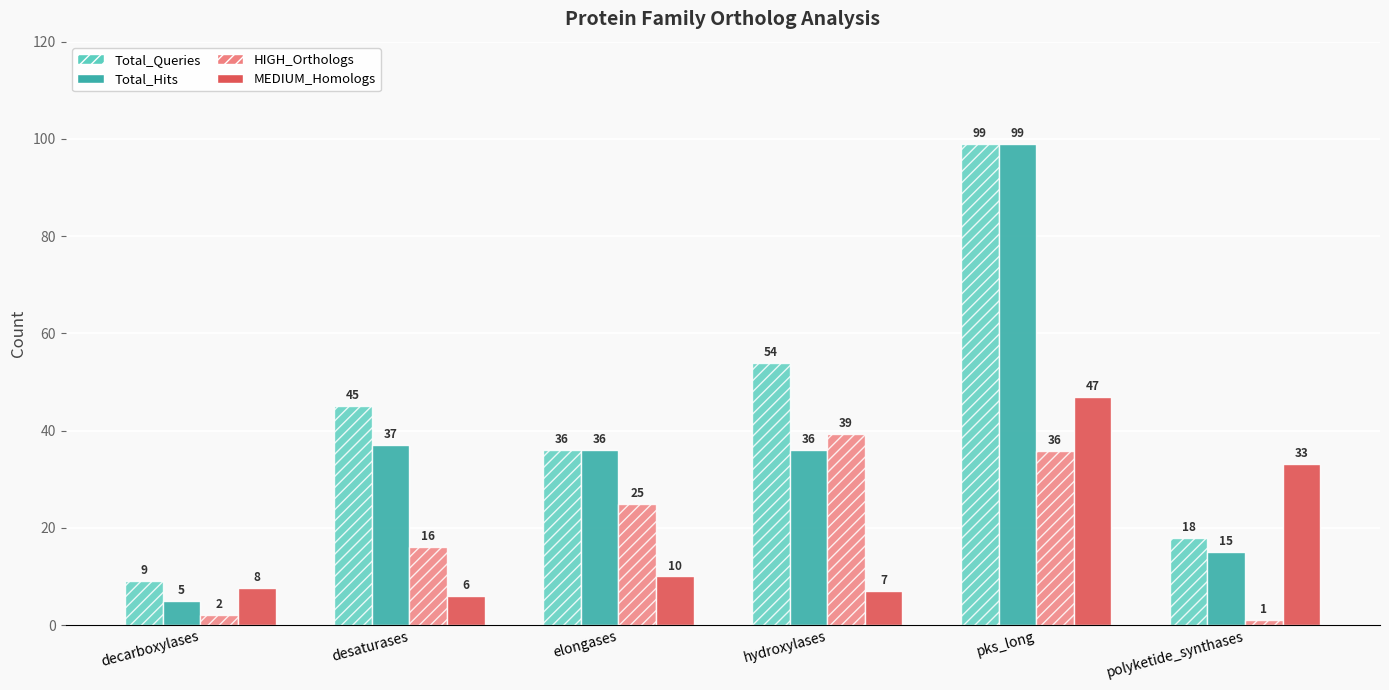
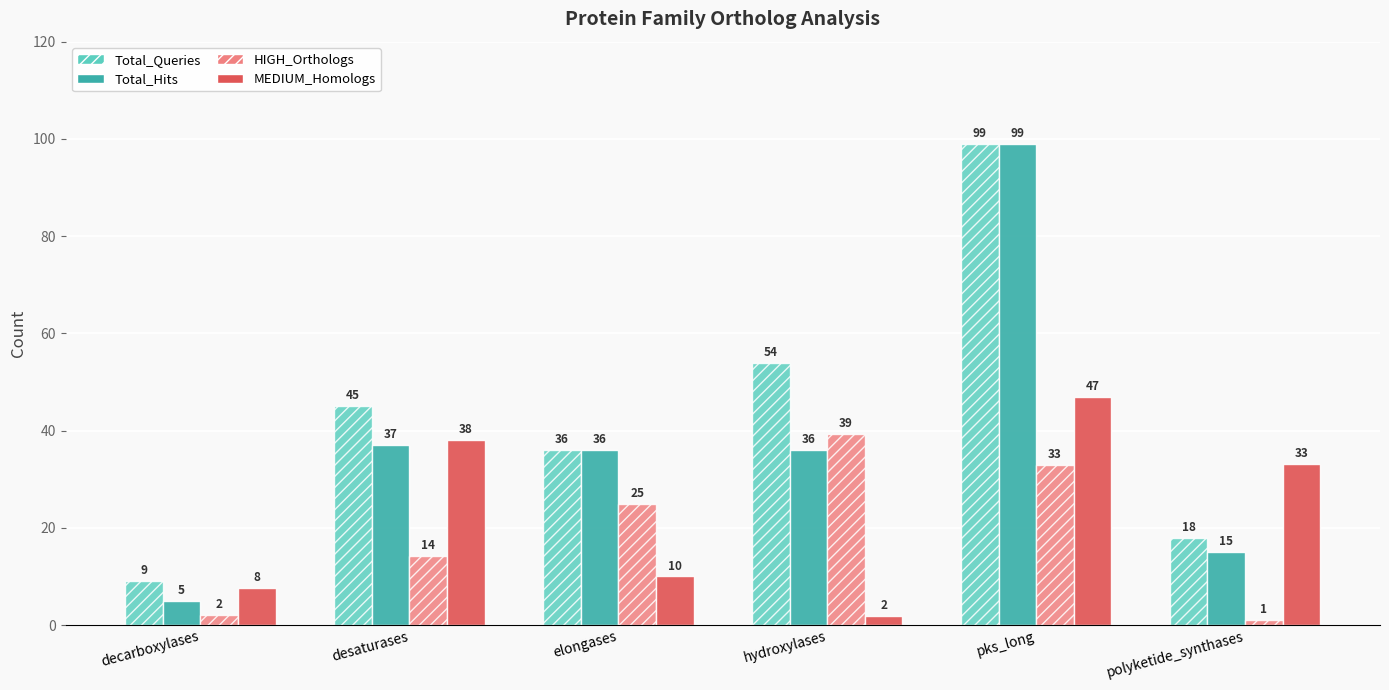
HIGH_Orthologs, desaturases: 16 -> 14
MEDIUM_Homologs, desaturases: 6 -> 38
MEDIUM_Homologs, hydroxylases: 7 -> 2
HIGH_Orthologs, pks_long: 36 -> 33
